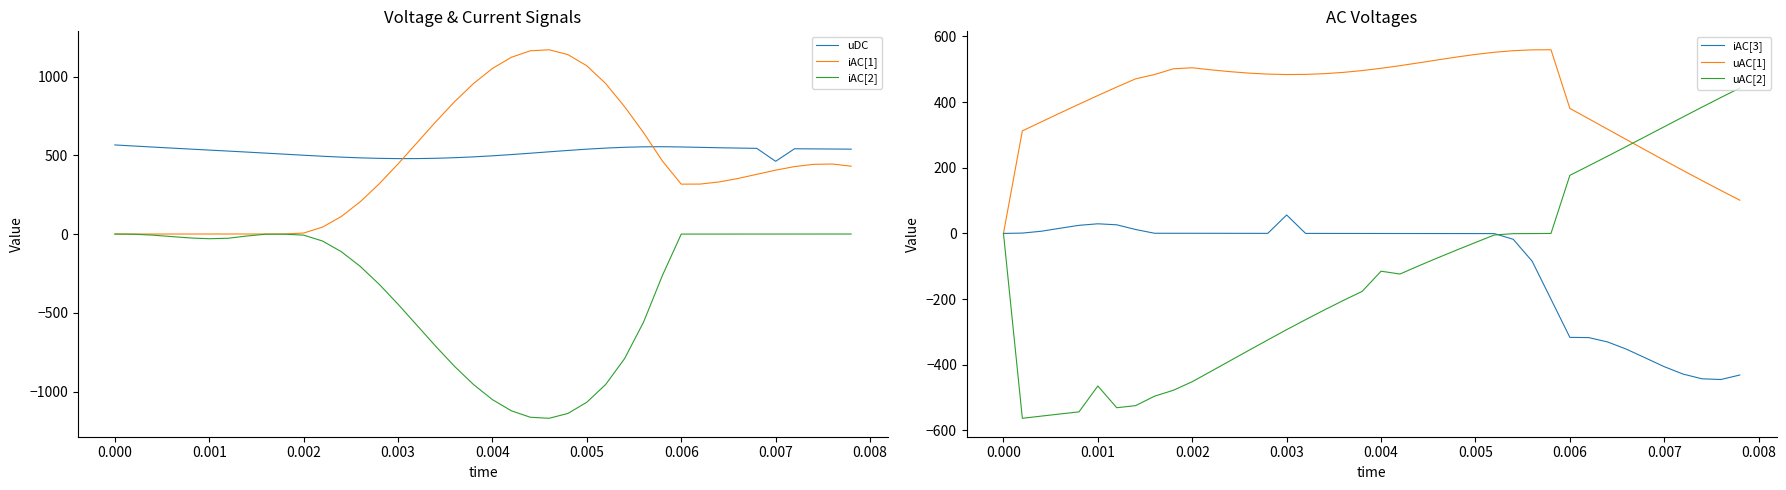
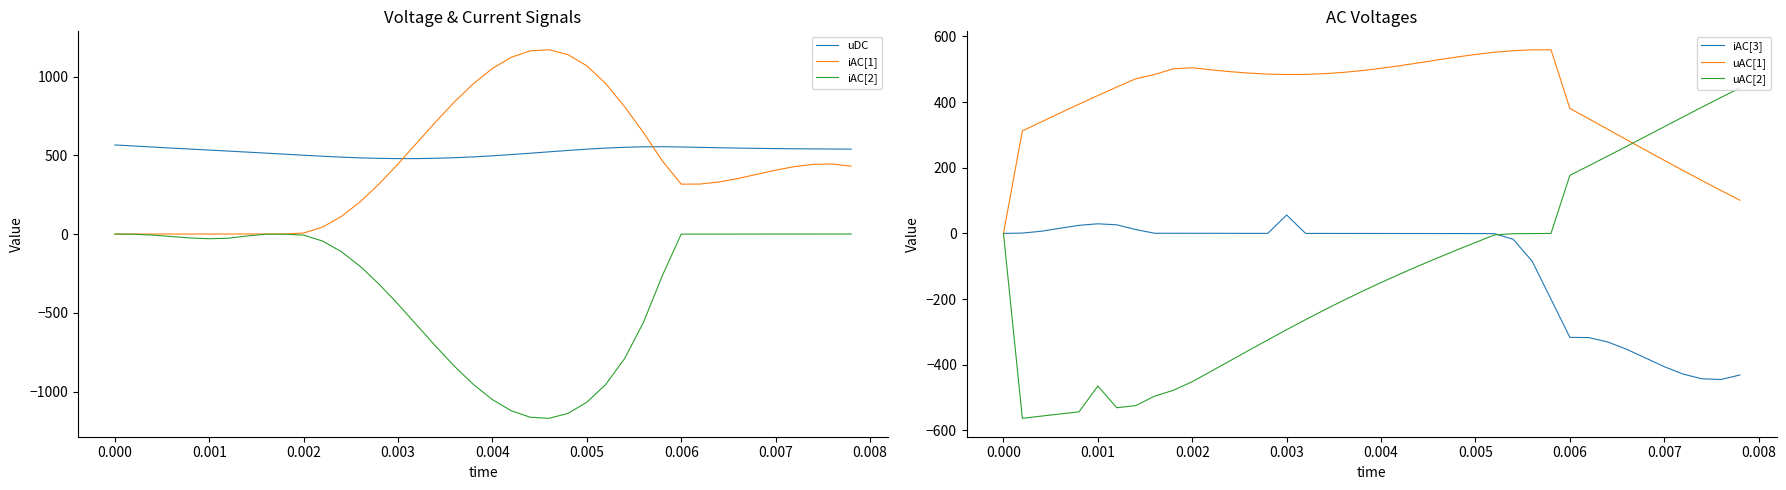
Voltage & Current Signals, uDC, 0.007: 460 -> 540
AC Voltages, uAC[2], 0.004: -120 -> -150
